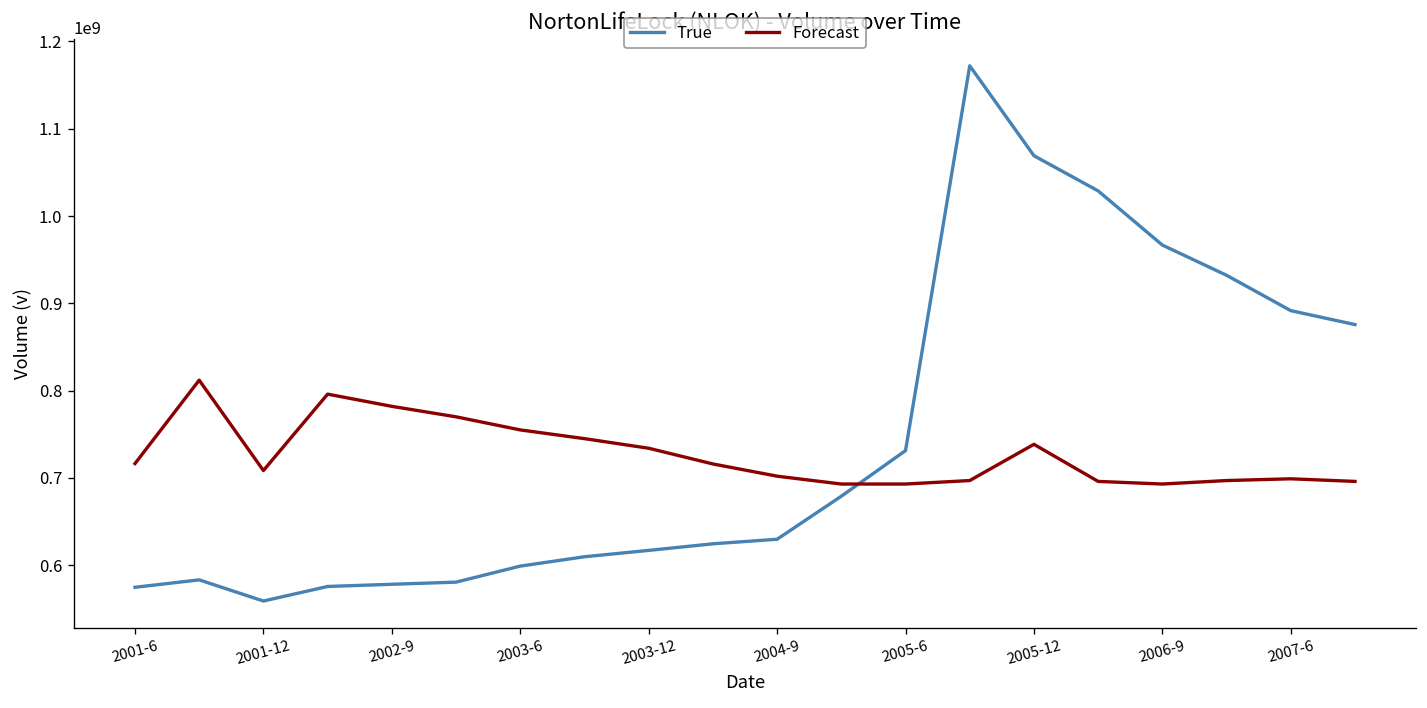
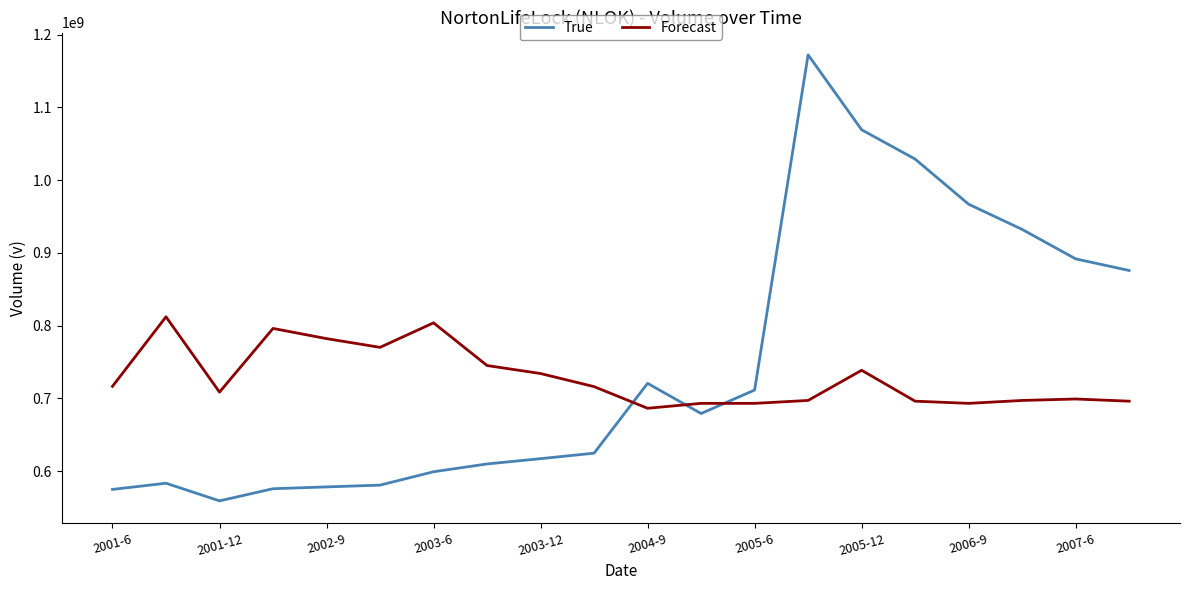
Forecast, 2003-6: 760000000 -> 800000000
True, 2004-9: 630000000 -> 720000000
Forecast, 2004-9: 700000000 -> 690000000
True, 2005-6: 730000000 -> 710000000
